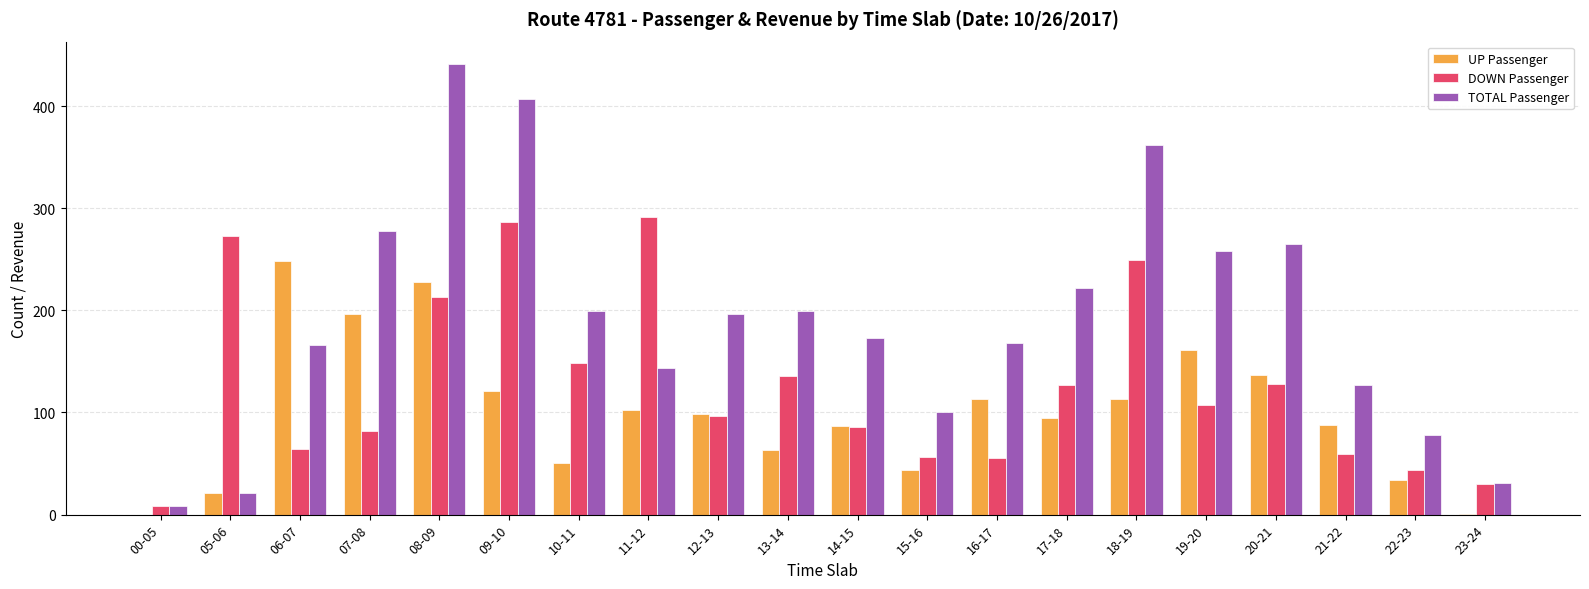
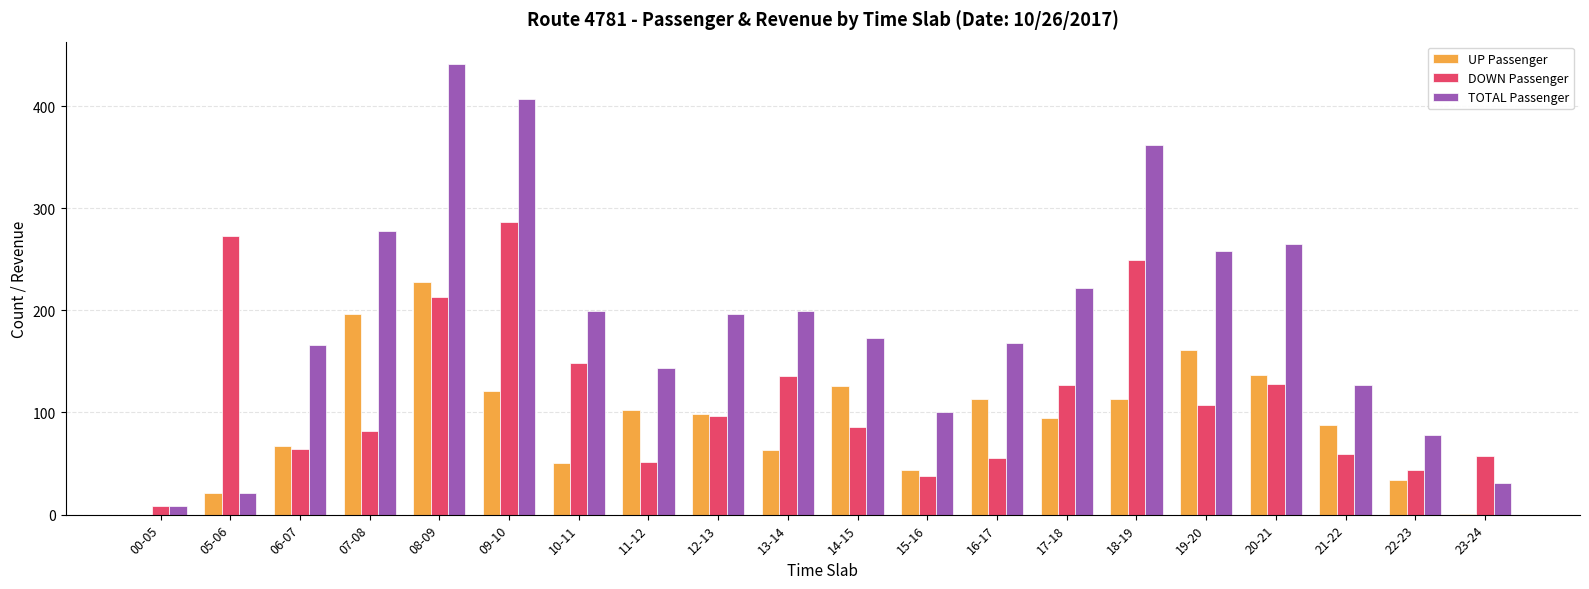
UP Passenger, 06-07: 248 -> 67
DOWN Passenger, 11-12: 291 -> 52
UP Passenger, 14-15: 87 -> 126
DOWN Passenger, 15-16: 56 -> 38
DOWN Passenger, 23-24: 30 -> 57
